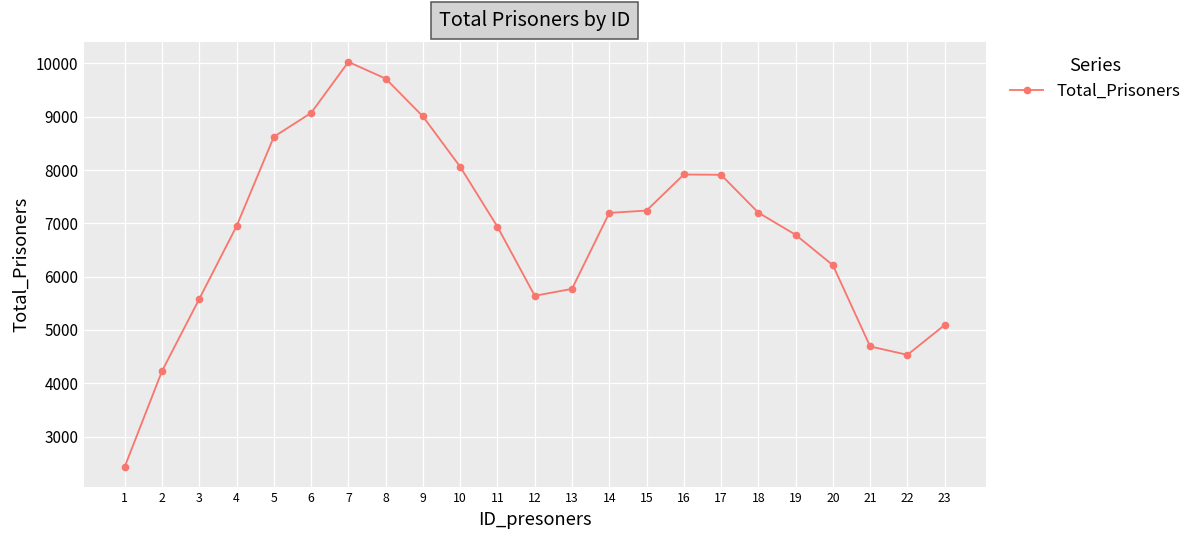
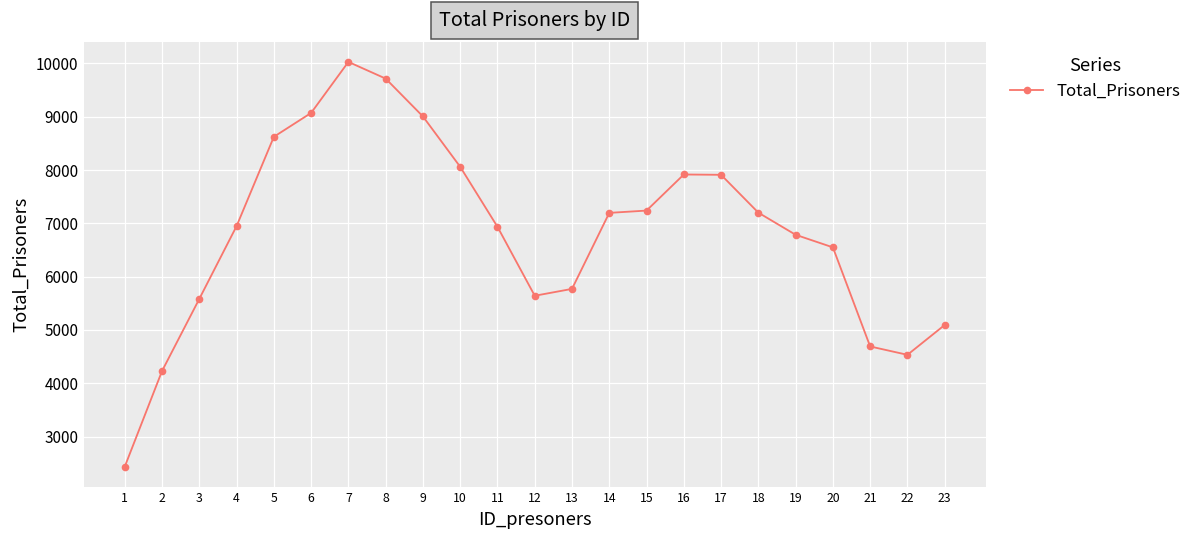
20: 6200 -> 6600
